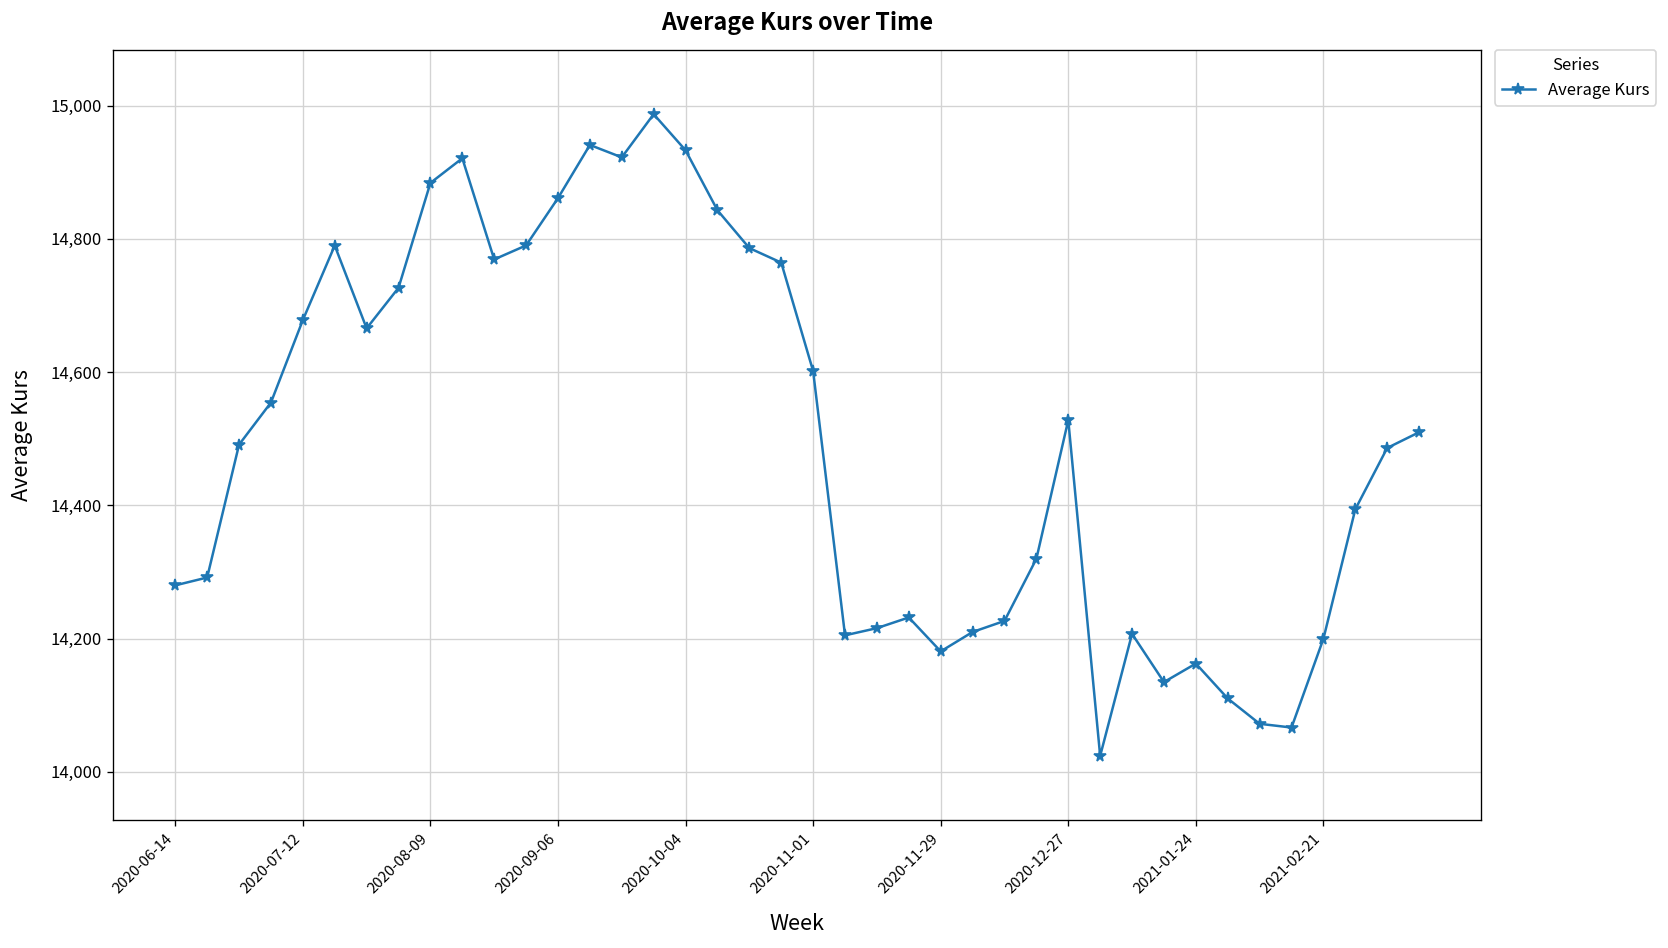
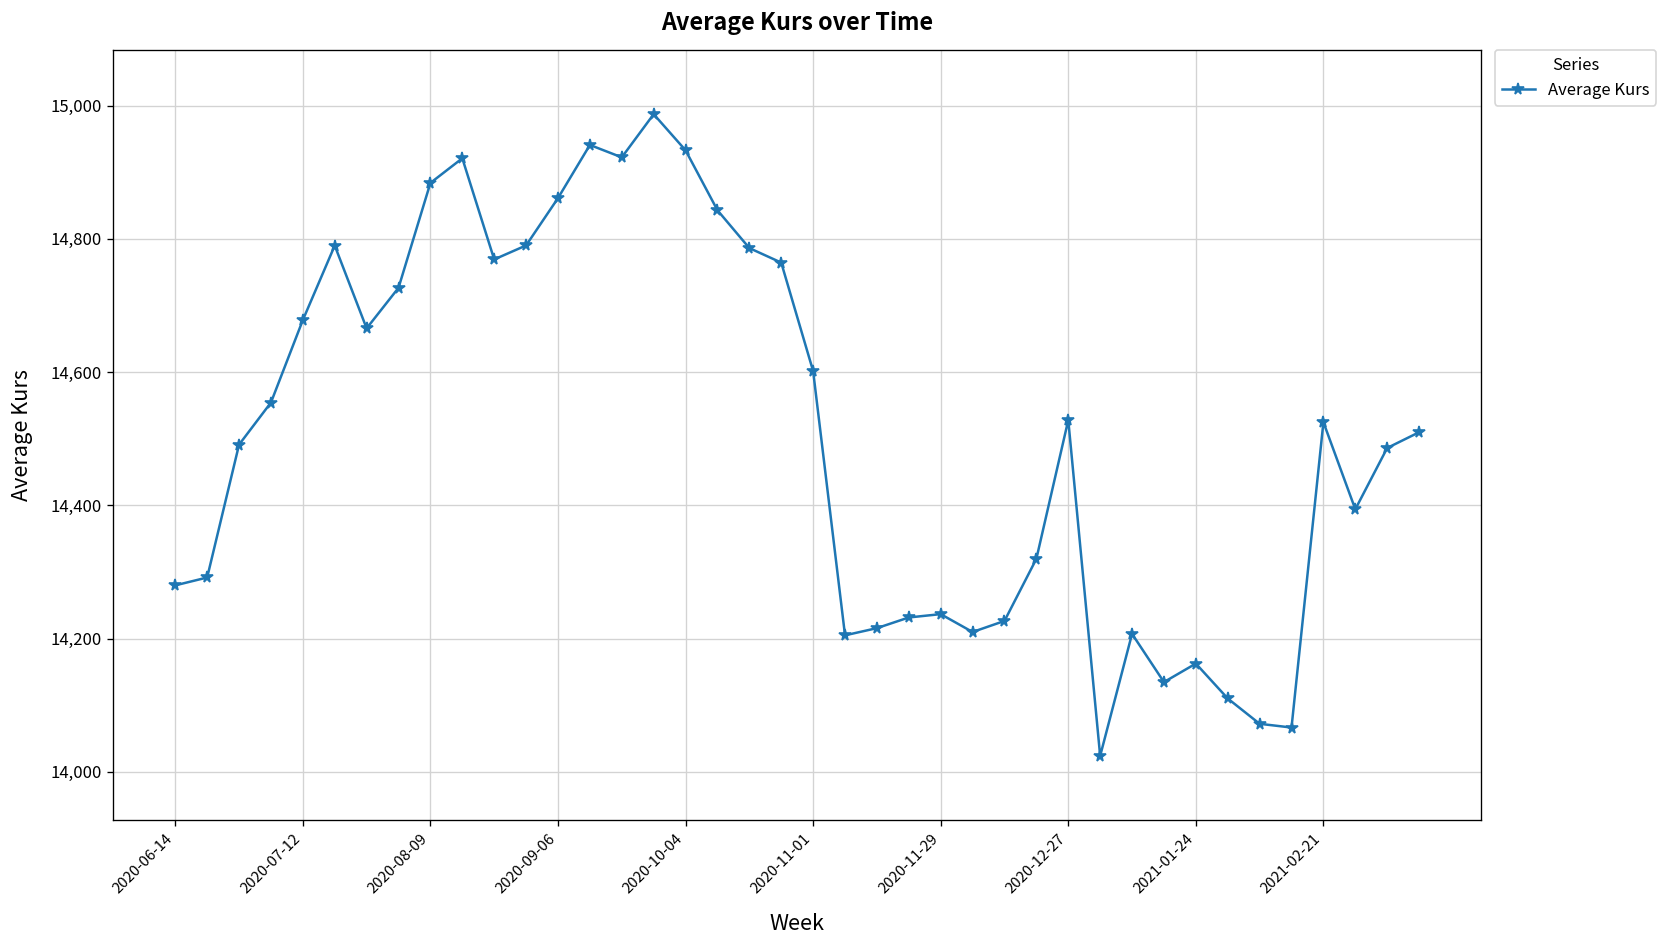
2020-11-29: 14,180 -> 14,240
2021-02-21: 14,200 -> 14,520
